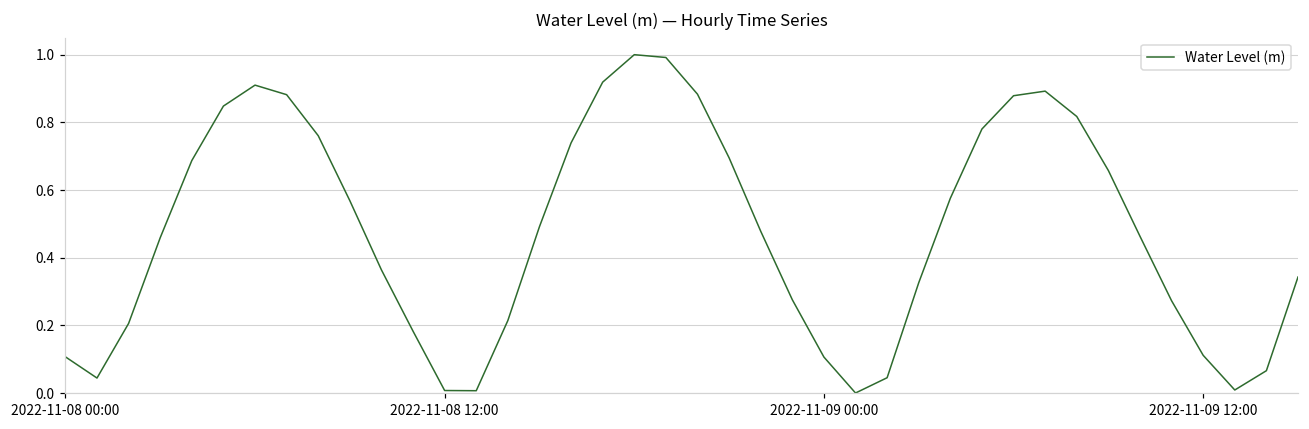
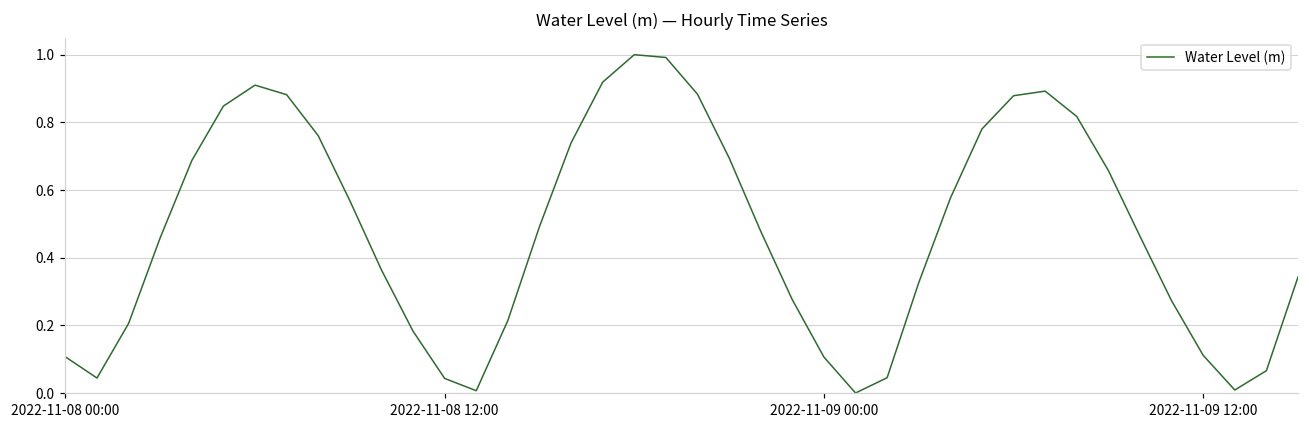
2022-11-08 12:00: 0.01 -> 0.04
